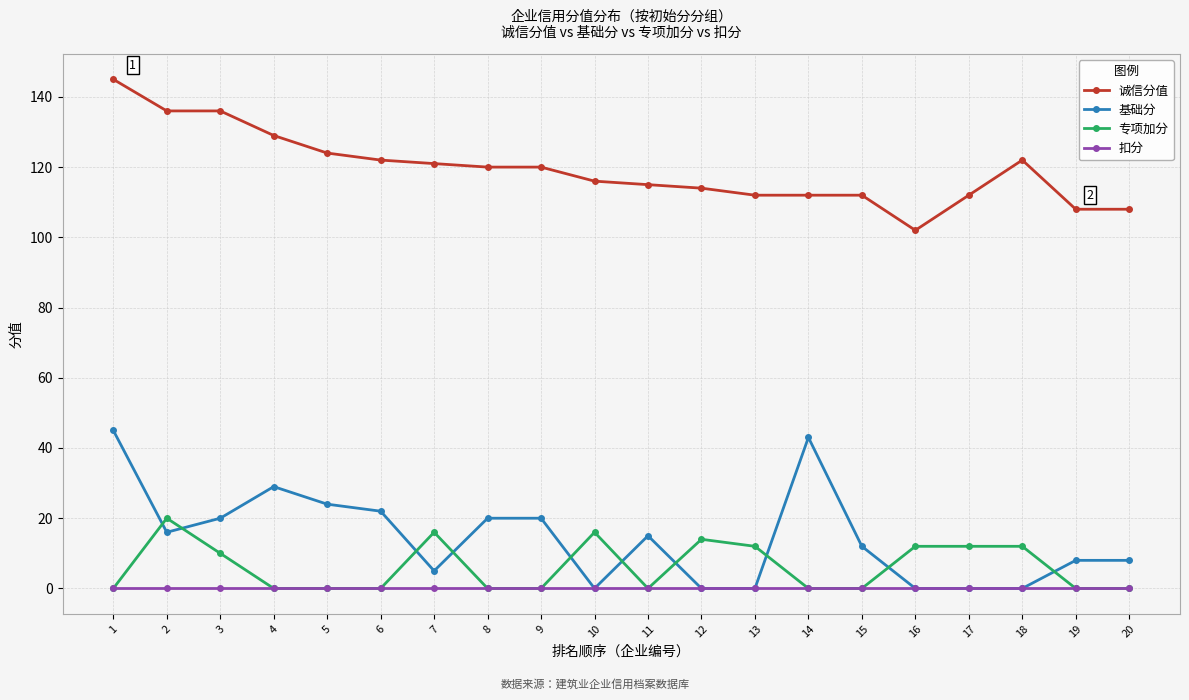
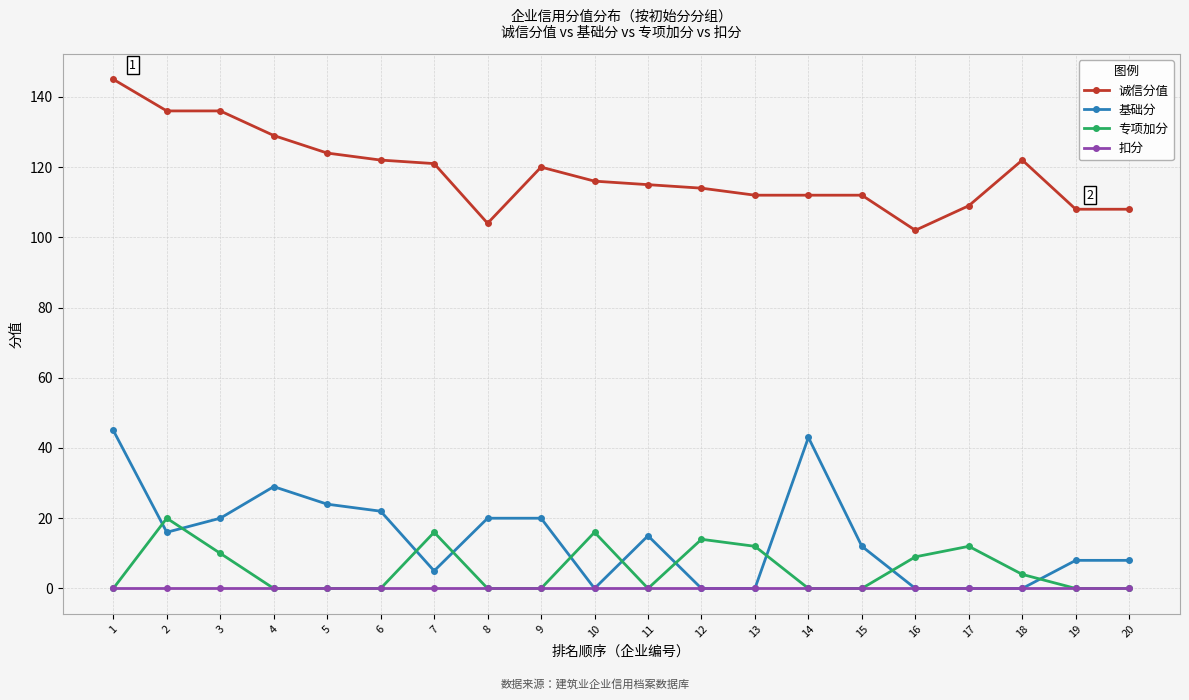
诚信分值, 8: 120 -> 104
专项加分, 16: 12 -> 9
诚信分值, 17: 112 -> 109
专项加分, 18: 12 -> 4
